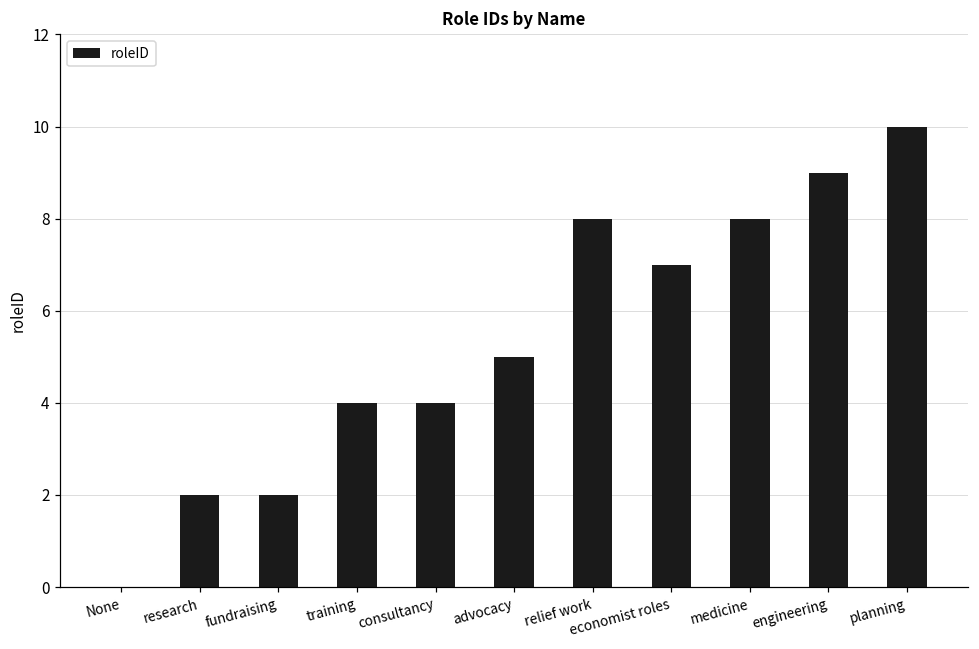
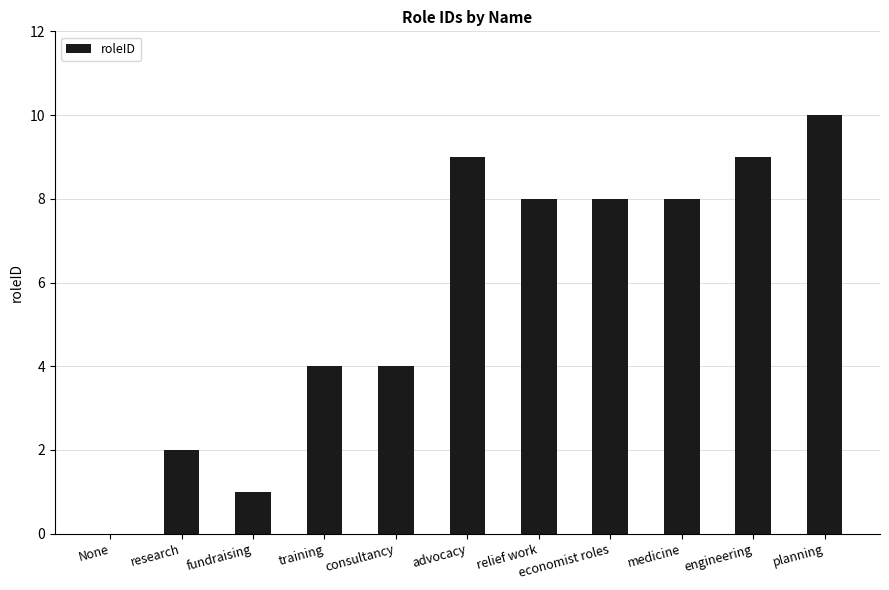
fundraising: 2 -> 1
advocacy: 5 -> 9
economist roles: 7 -> 8
